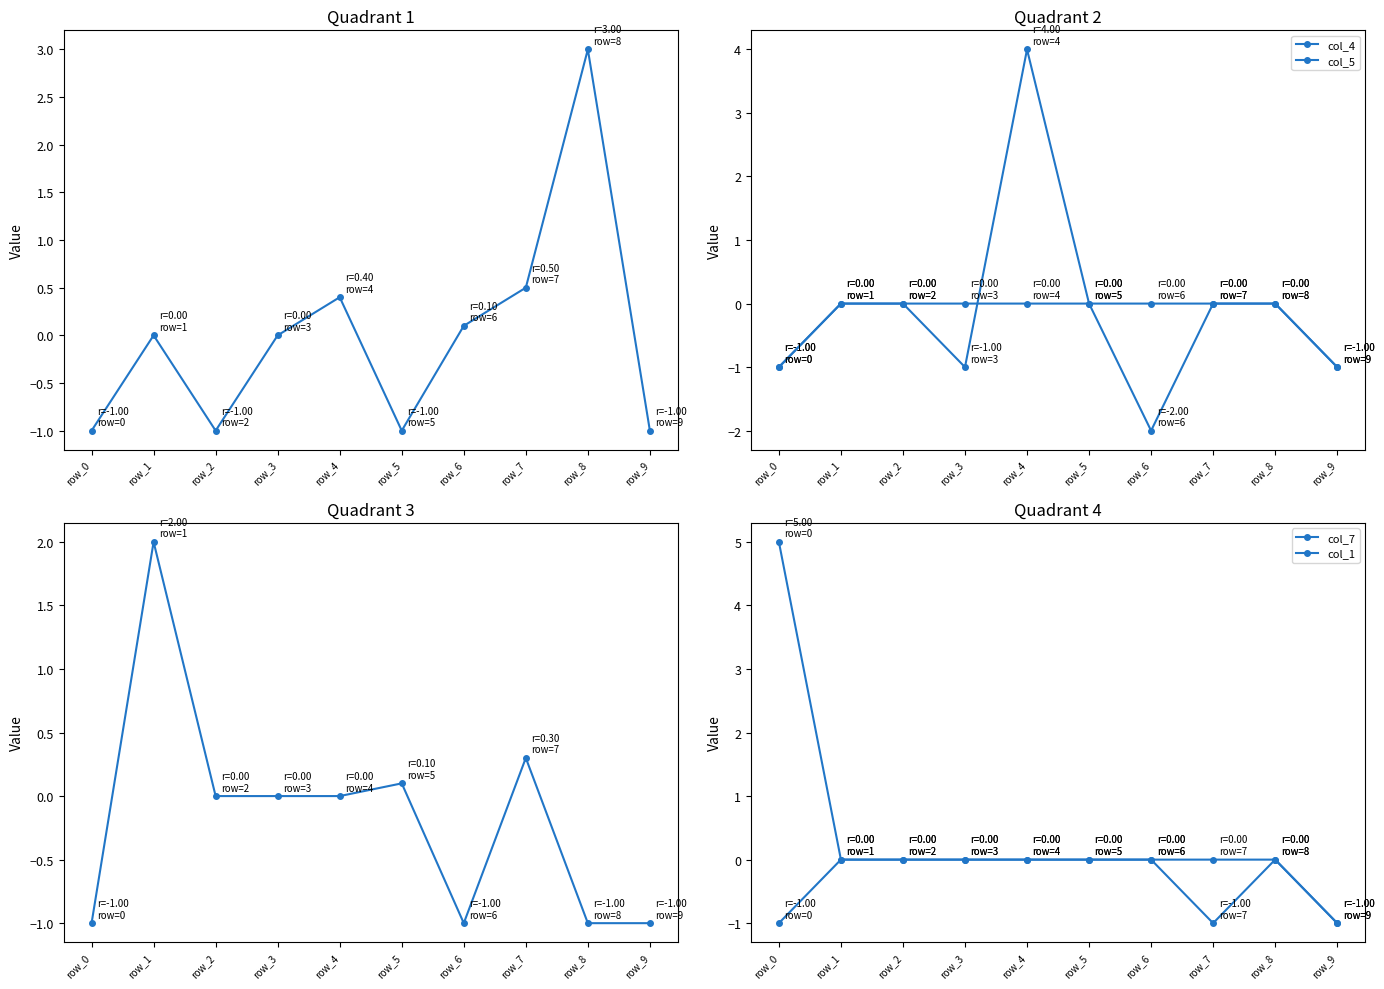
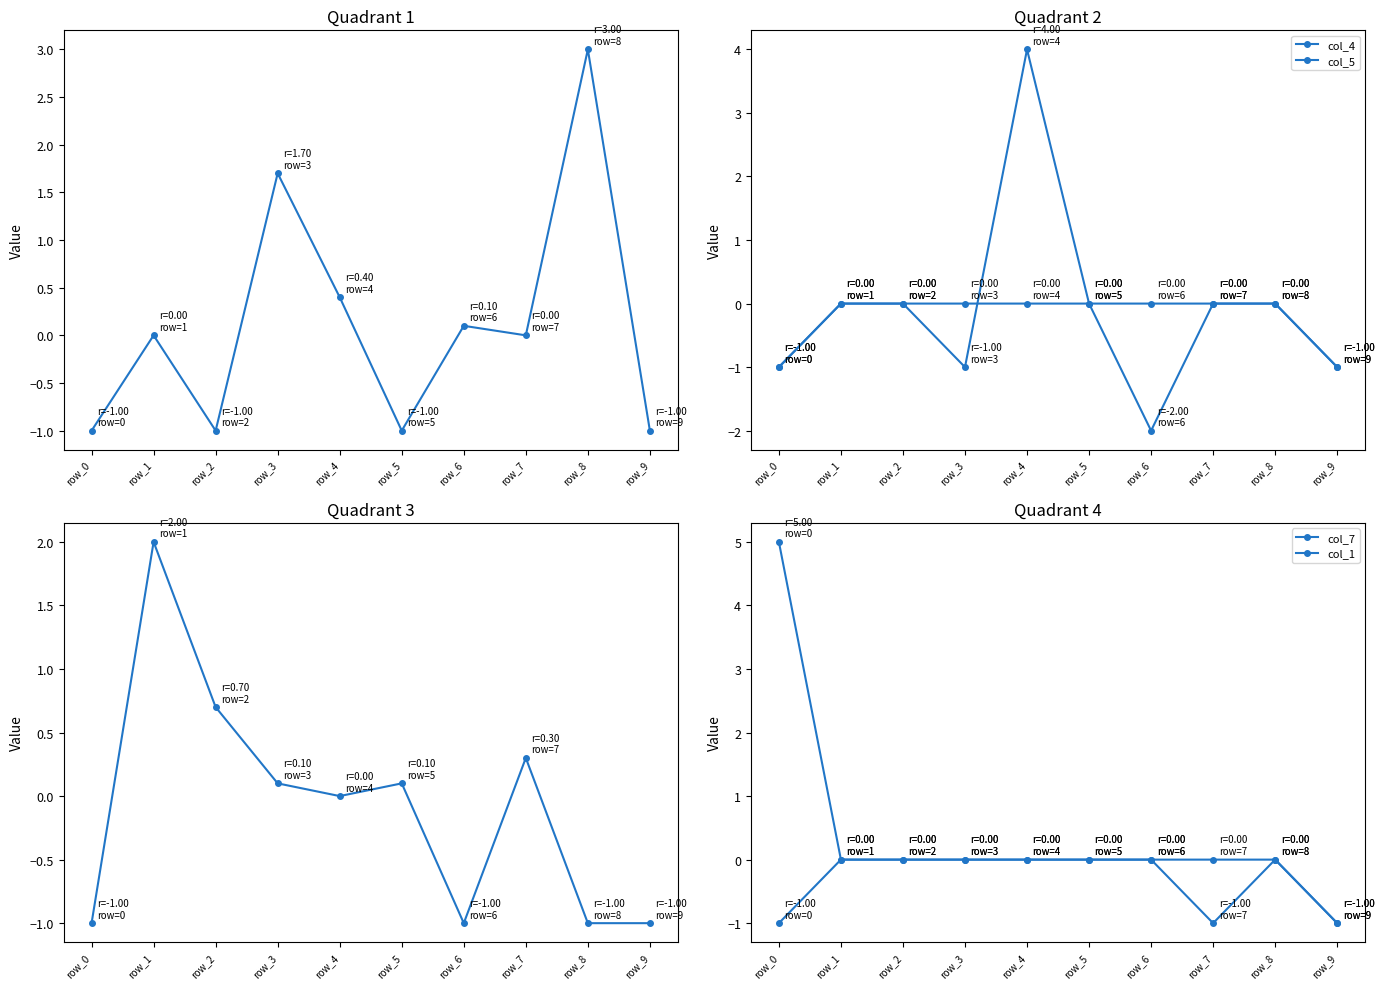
Quadrant 1, row_3: 0.00 -> 1.70
Quadrant 1, row_7: 0.50 -> 0.00
Quadrant 3, row_2: 0.00 -> 0.70
Quadrant 3, row_3: 0.00 -> 0.10
